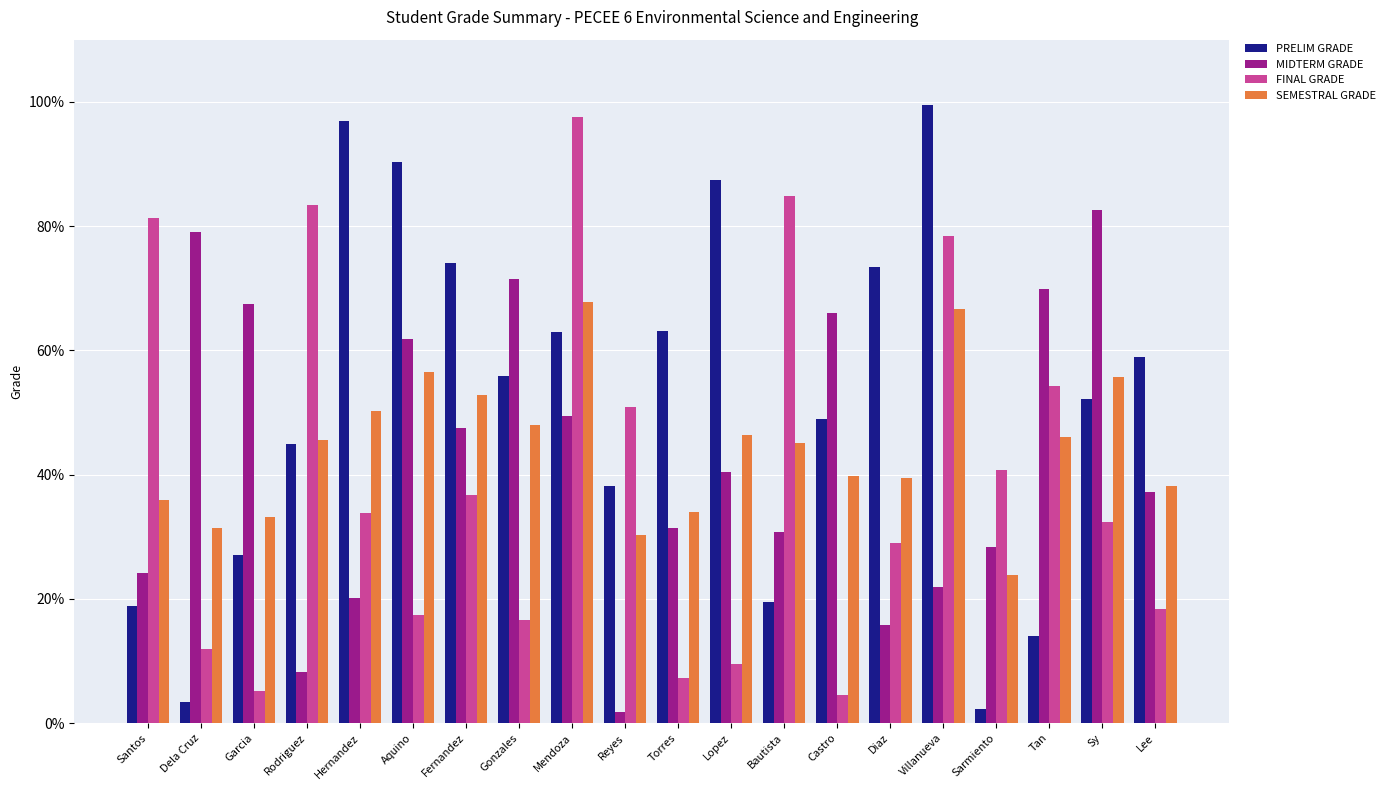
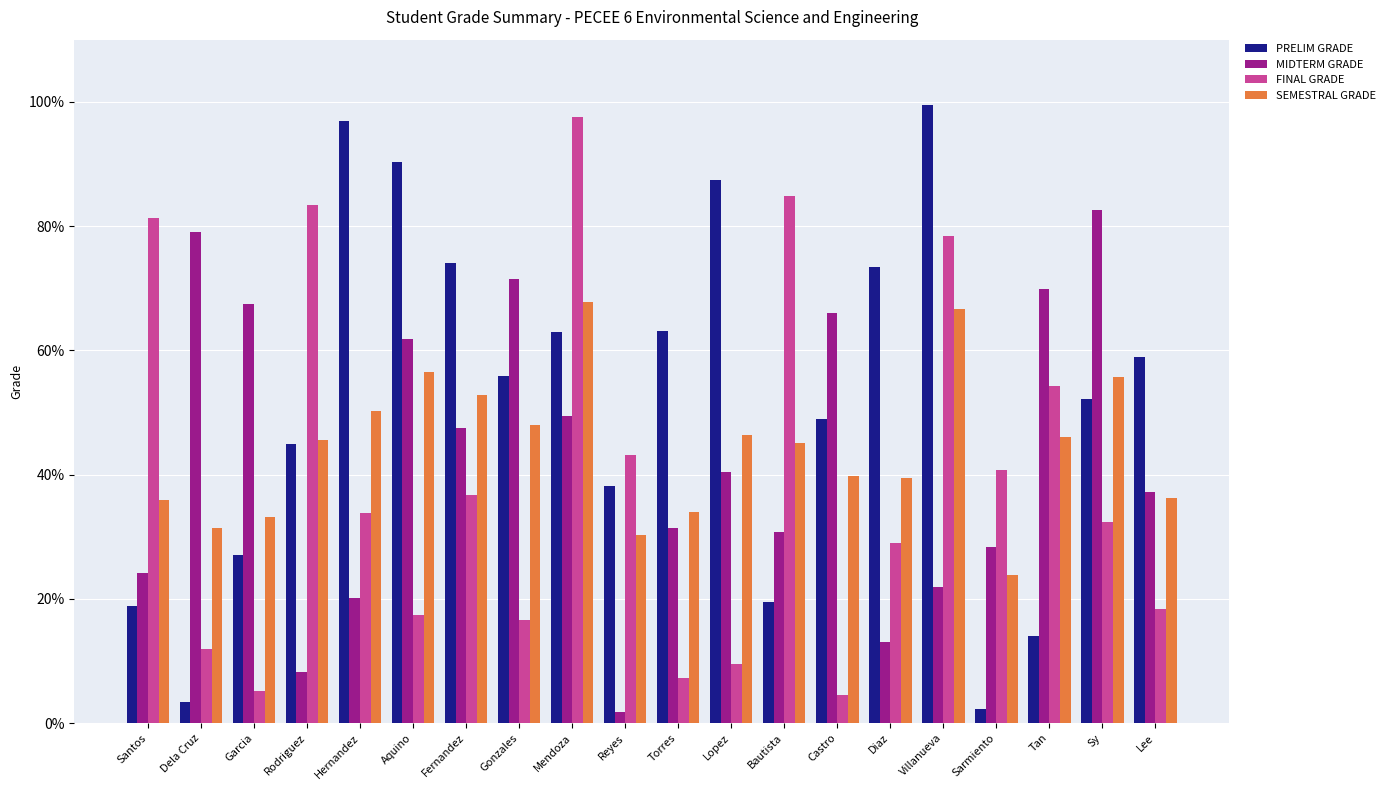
FINAL GRADE, Reyes: 51% -> 43%
MIDTERM GRADE, Diaz: 16% -> 13%
SEMESTRAL GRADE, Lee: 38% -> 36%
